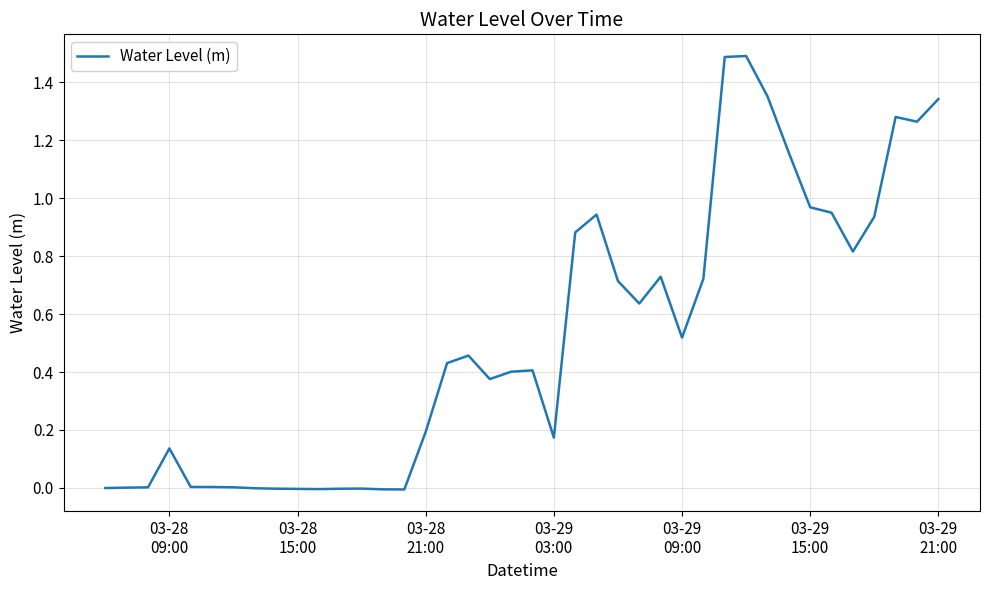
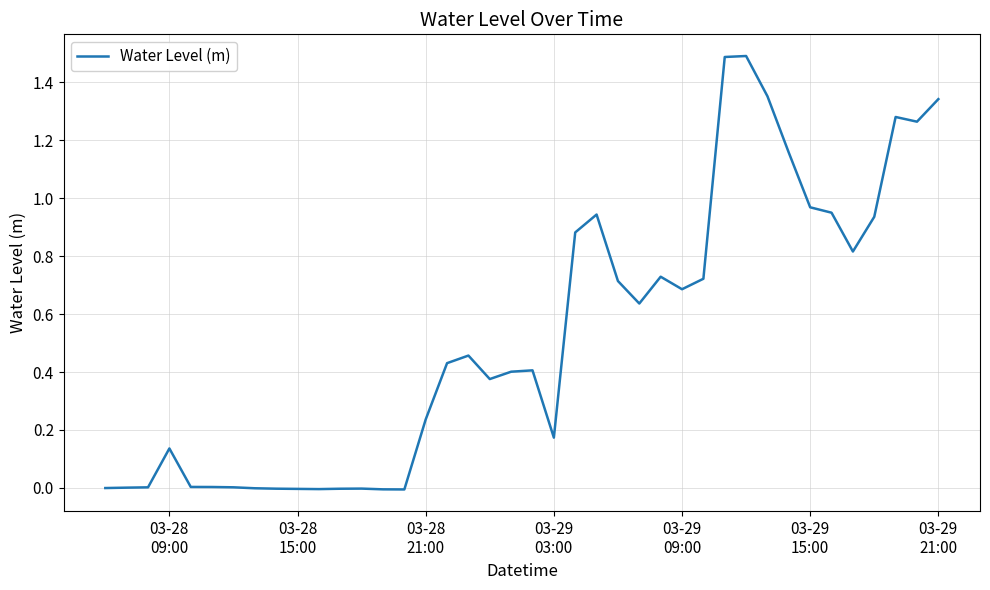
03-28 21:00: 0.19 -> 0.24
03-29 09:00: 0.52 -> 0.69
